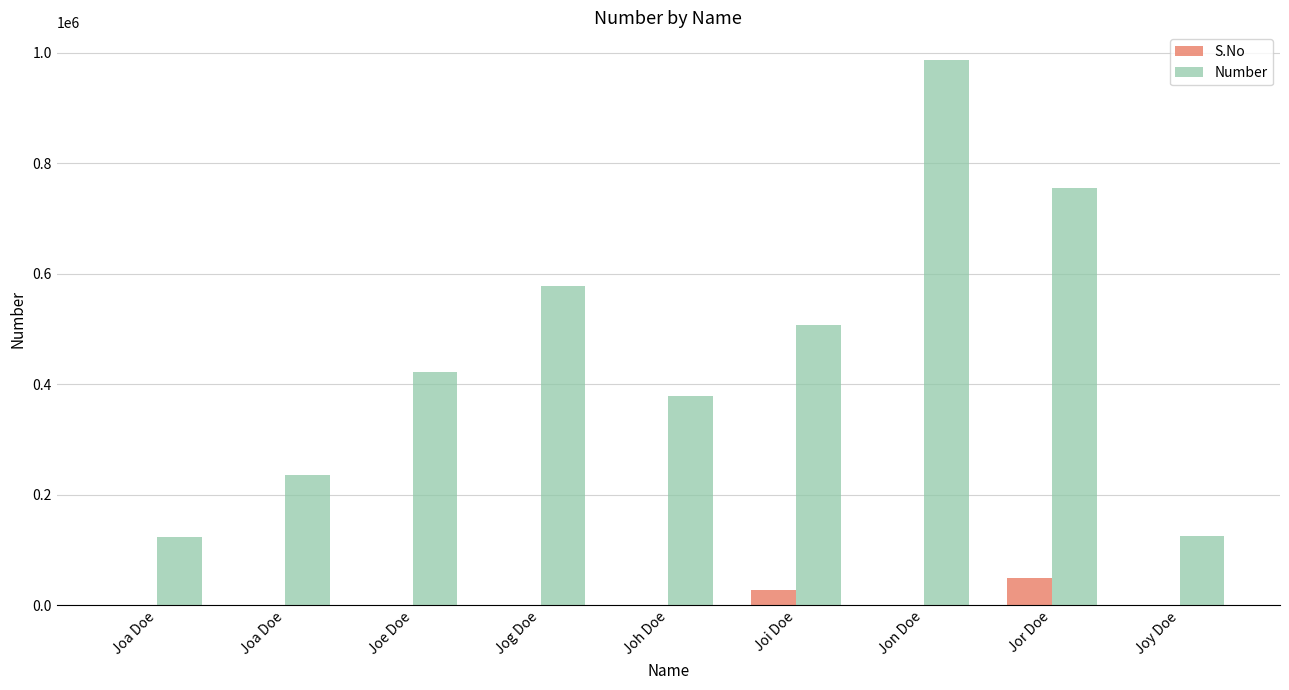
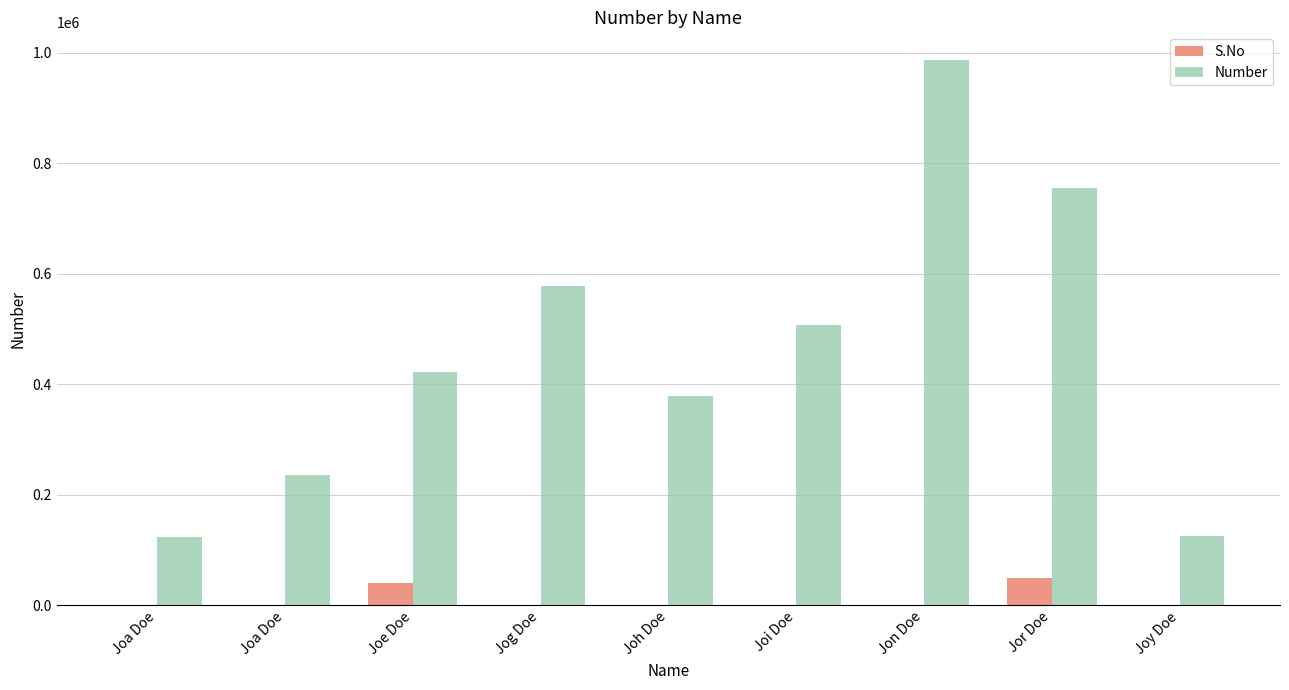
S.No, Joe Doe: 0 -> 40000
S.No, Joi Doe: 30000 -> 0
